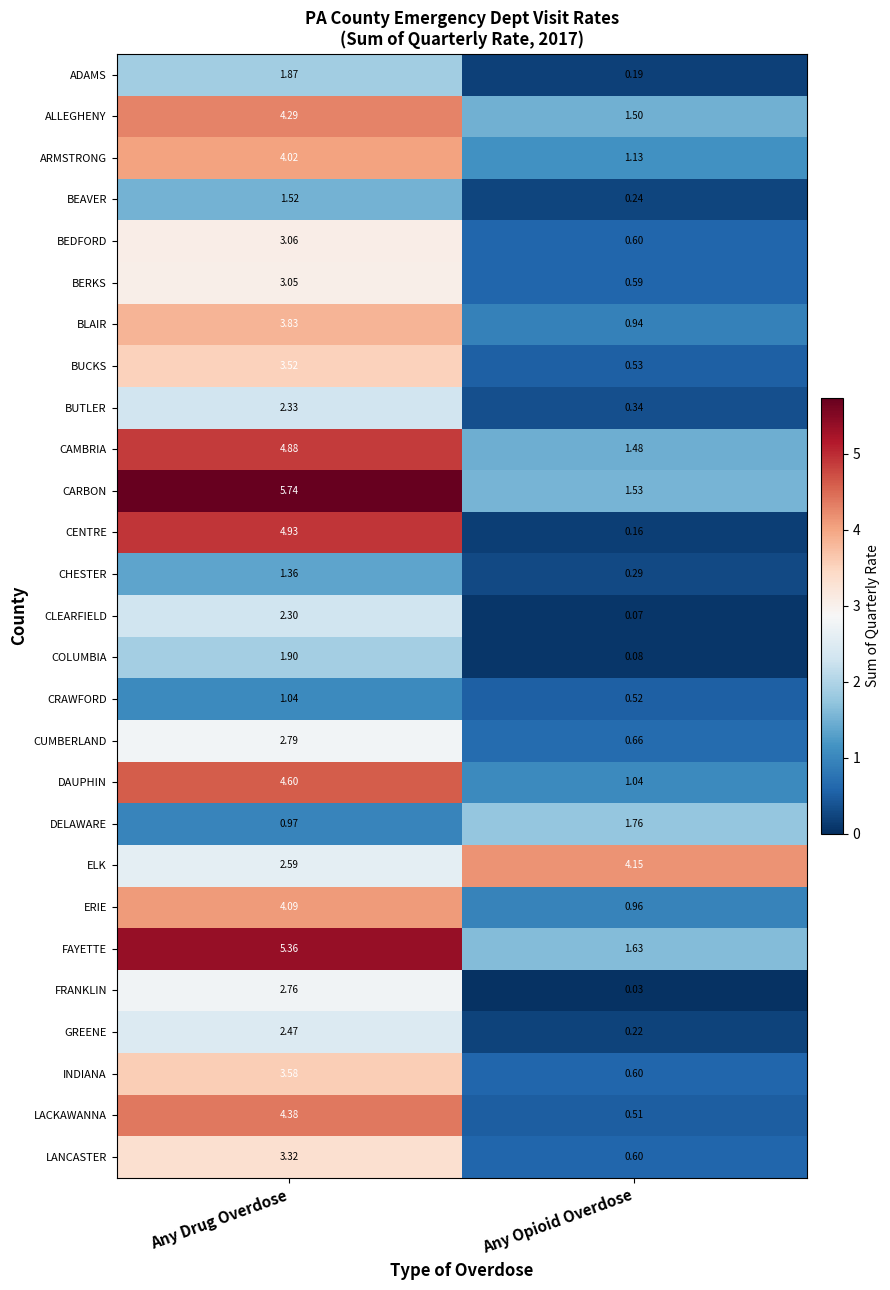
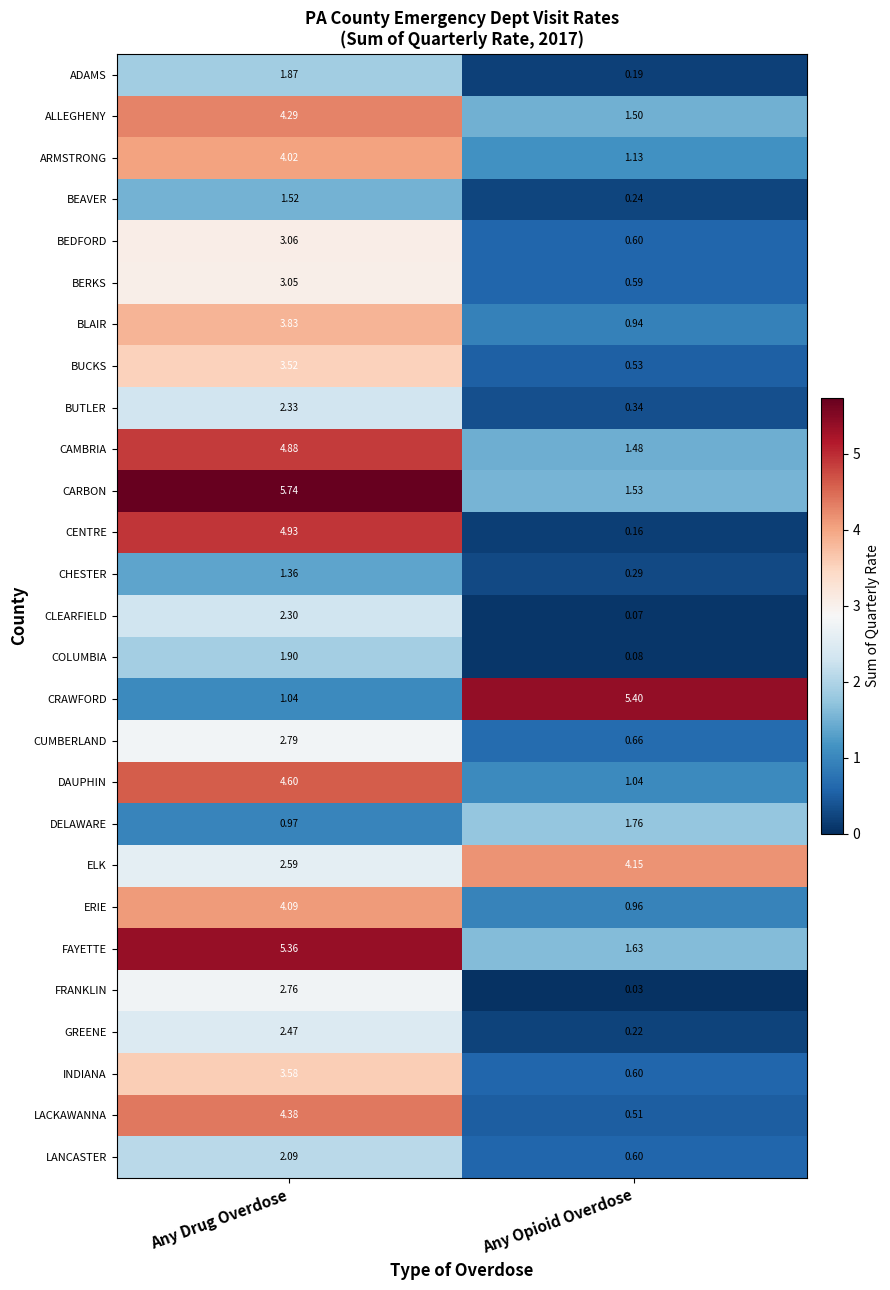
CRAWFORD, Any Opioid Overdose: 0.52 -> 5.40
LANCASTER, Any Drug Overdose: 3.32 -> 2.09
